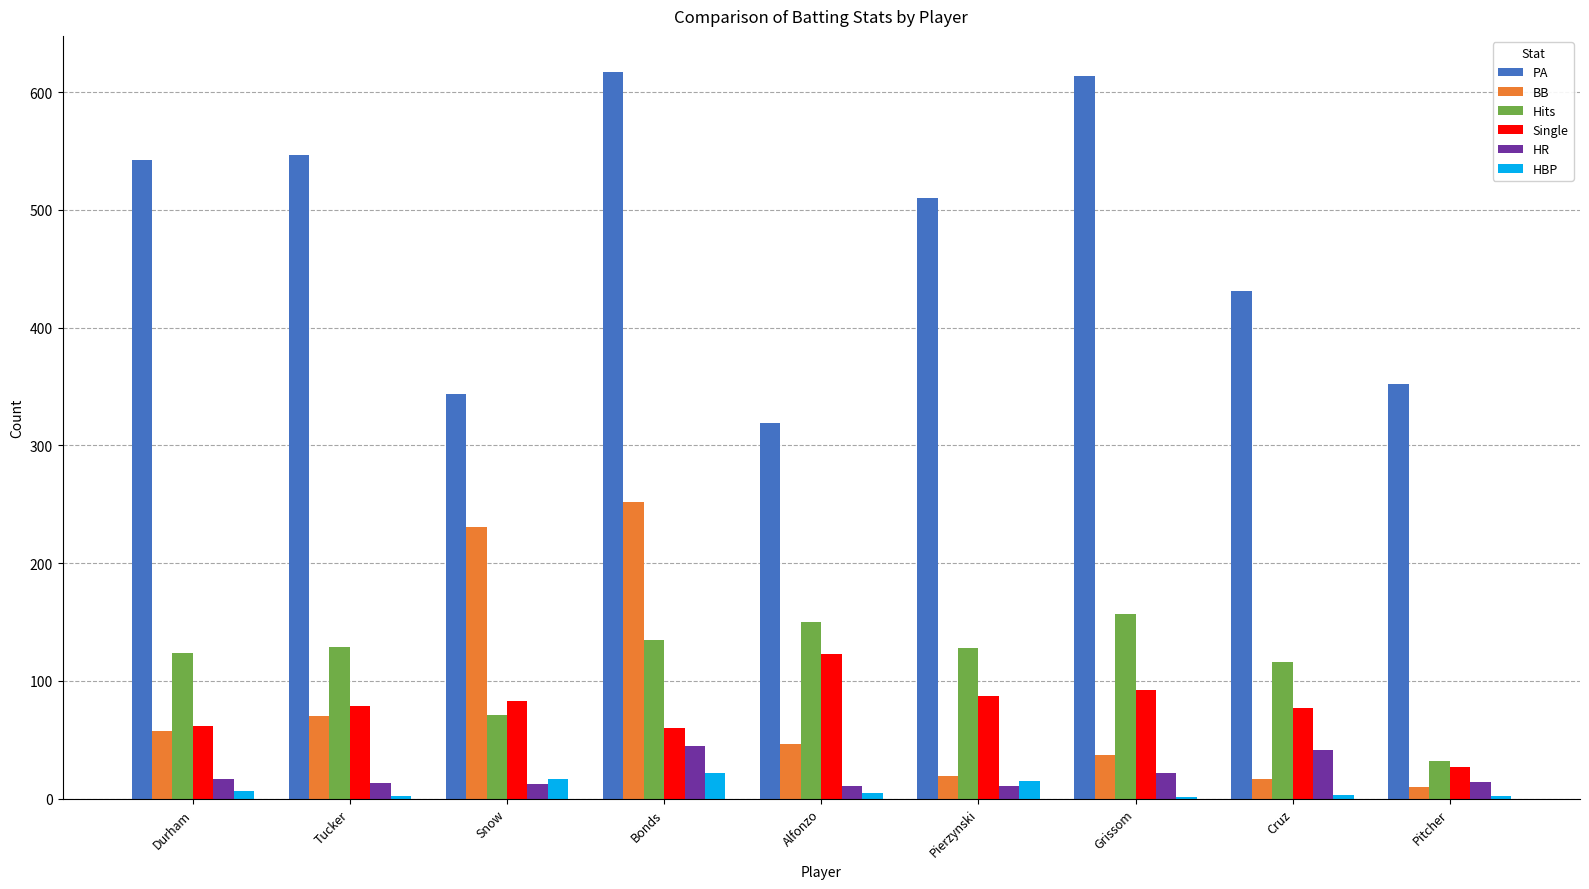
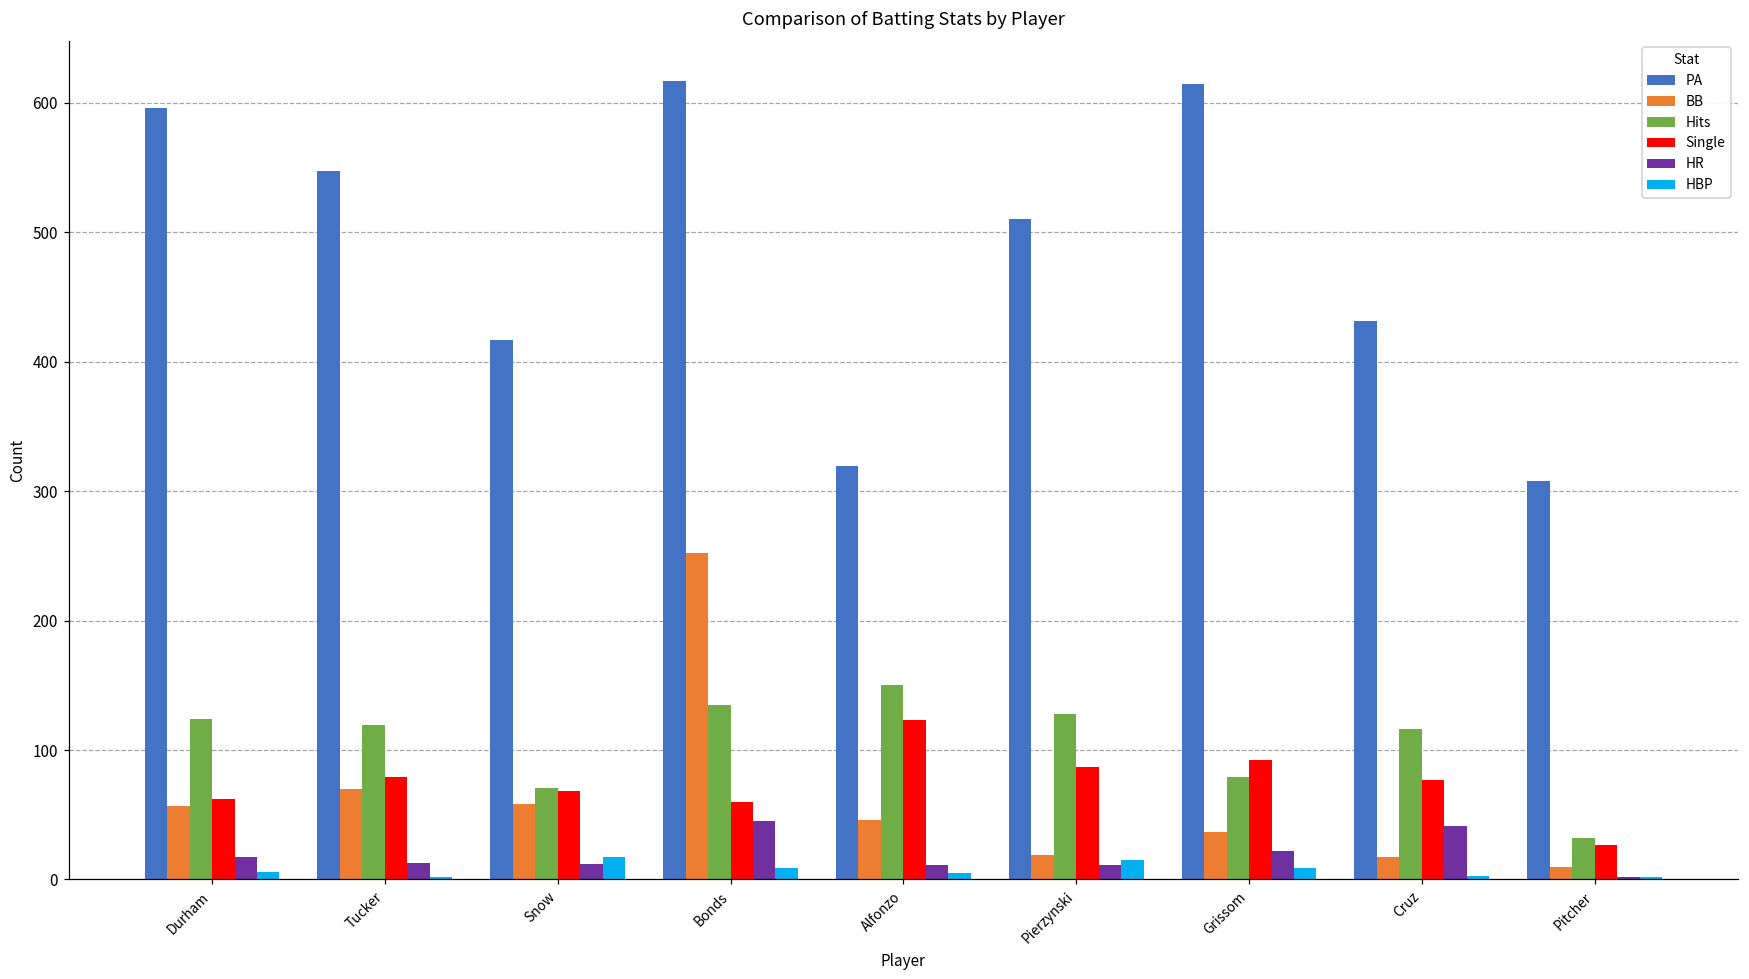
PA, Durham: 542 -> 596
Hits, Tucker: 129 -> 119
PA, Snow: 344 -> 417
BB, Snow: 231 -> 58
Single, Snow: 83 -> 68
HBP, Bonds: 22 -> 9
Hits, Grissom: 157 -> 79
HBP, Grissom: 1 -> 9
PA, Pitcher: 352 -> 308
HR, Pitcher: 14 -> 2
